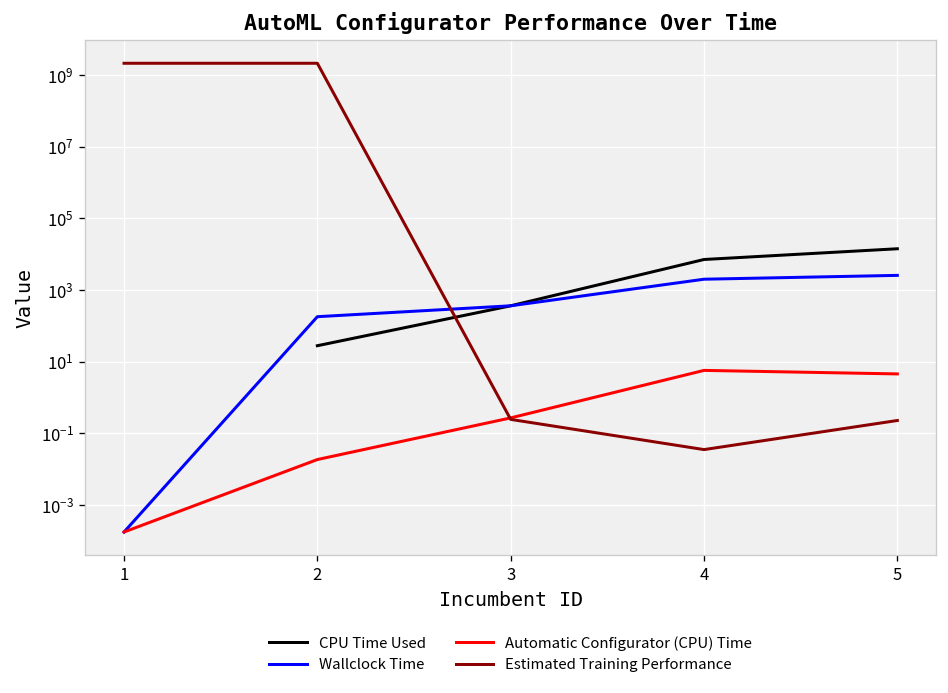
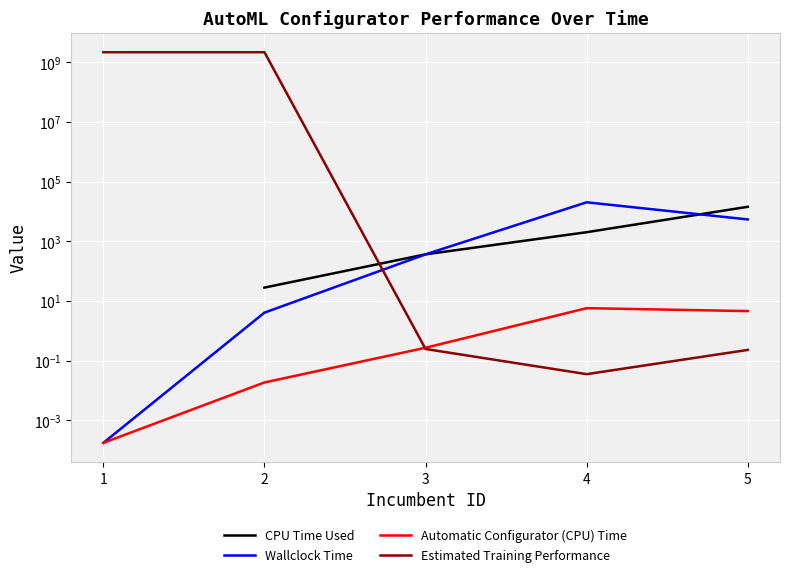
Wallclock Time, 2: 200 -> 4
CPU Time Used, 4: 7000 -> 2000
Wallclock Time, 4: 2000 -> 20000
Wallclock Time, 5: 3000 -> 5000
